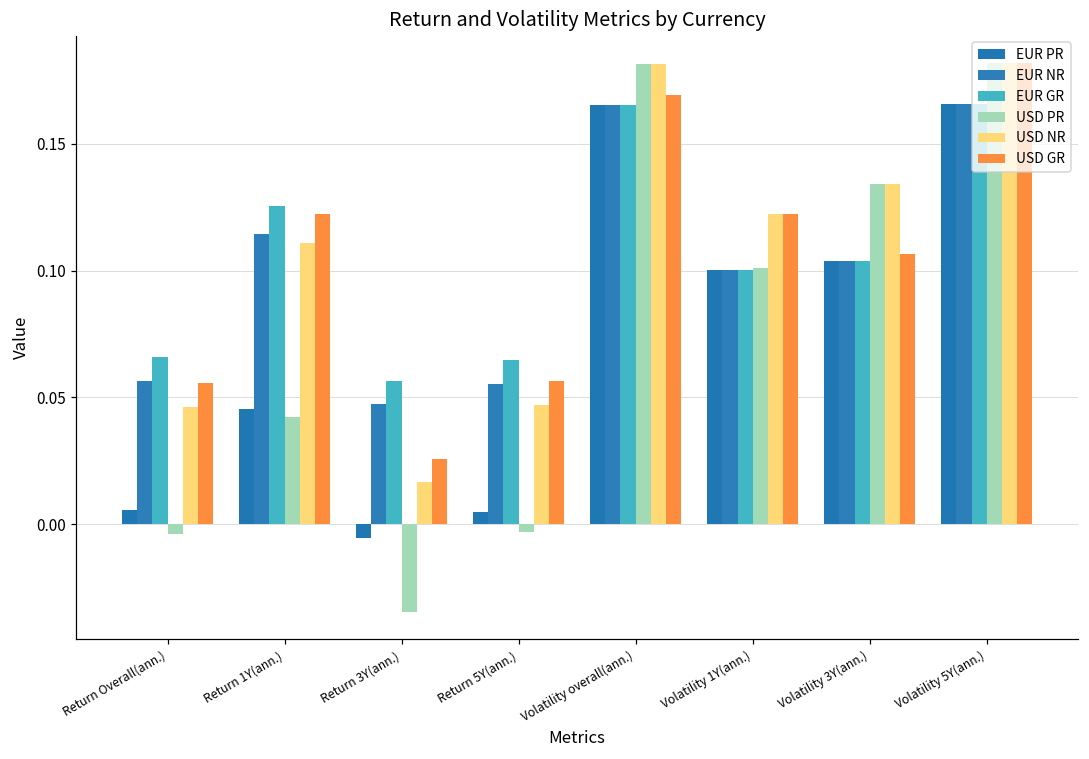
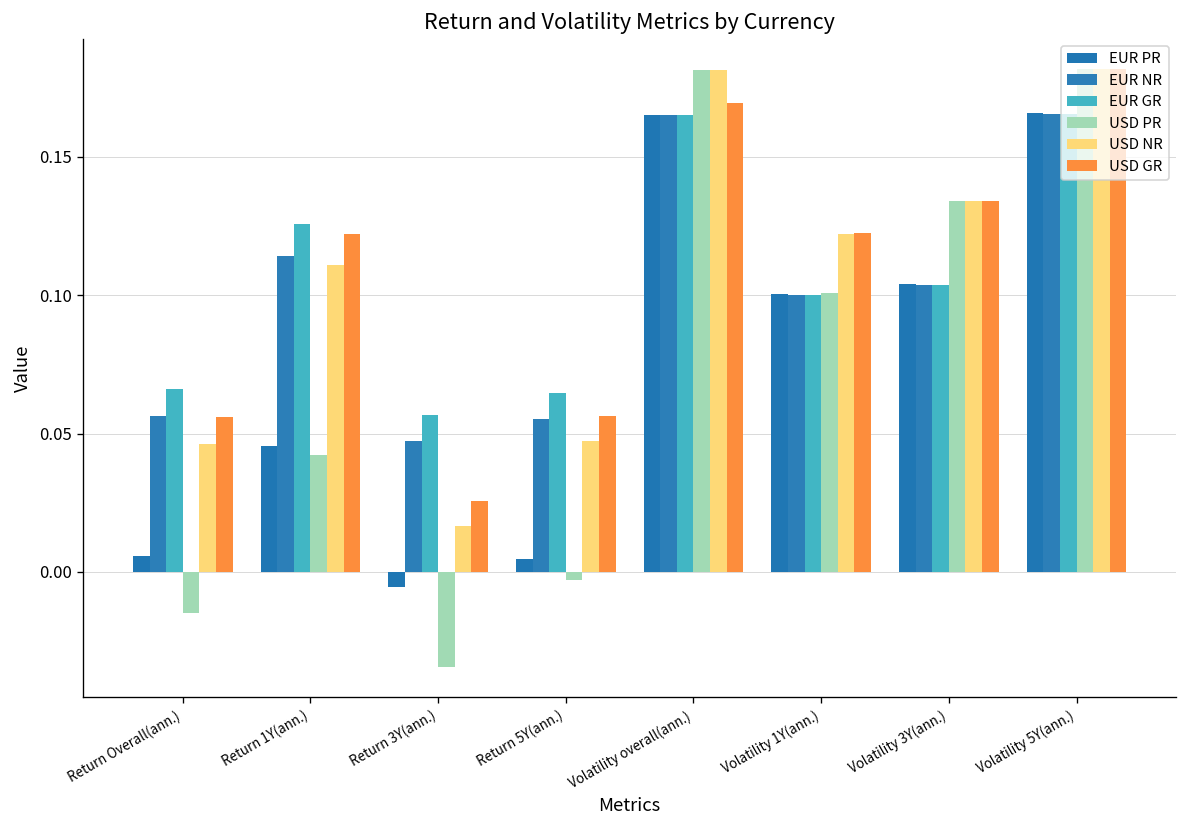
USD PR, Return Overall(ann.): -0.004 -> -0.015
USD GR, Volatility 3Y(ann.): 0.107 -> 0.134
